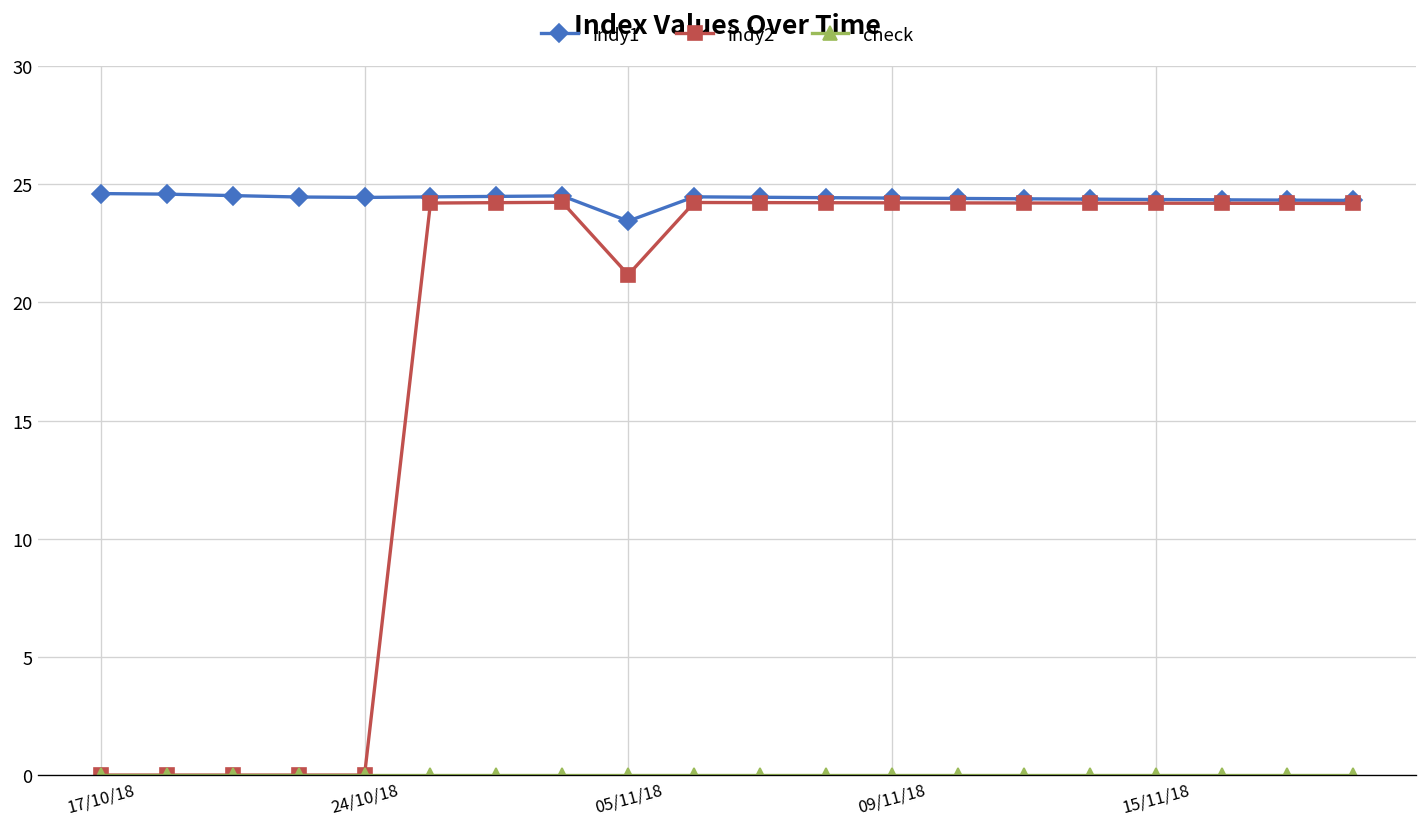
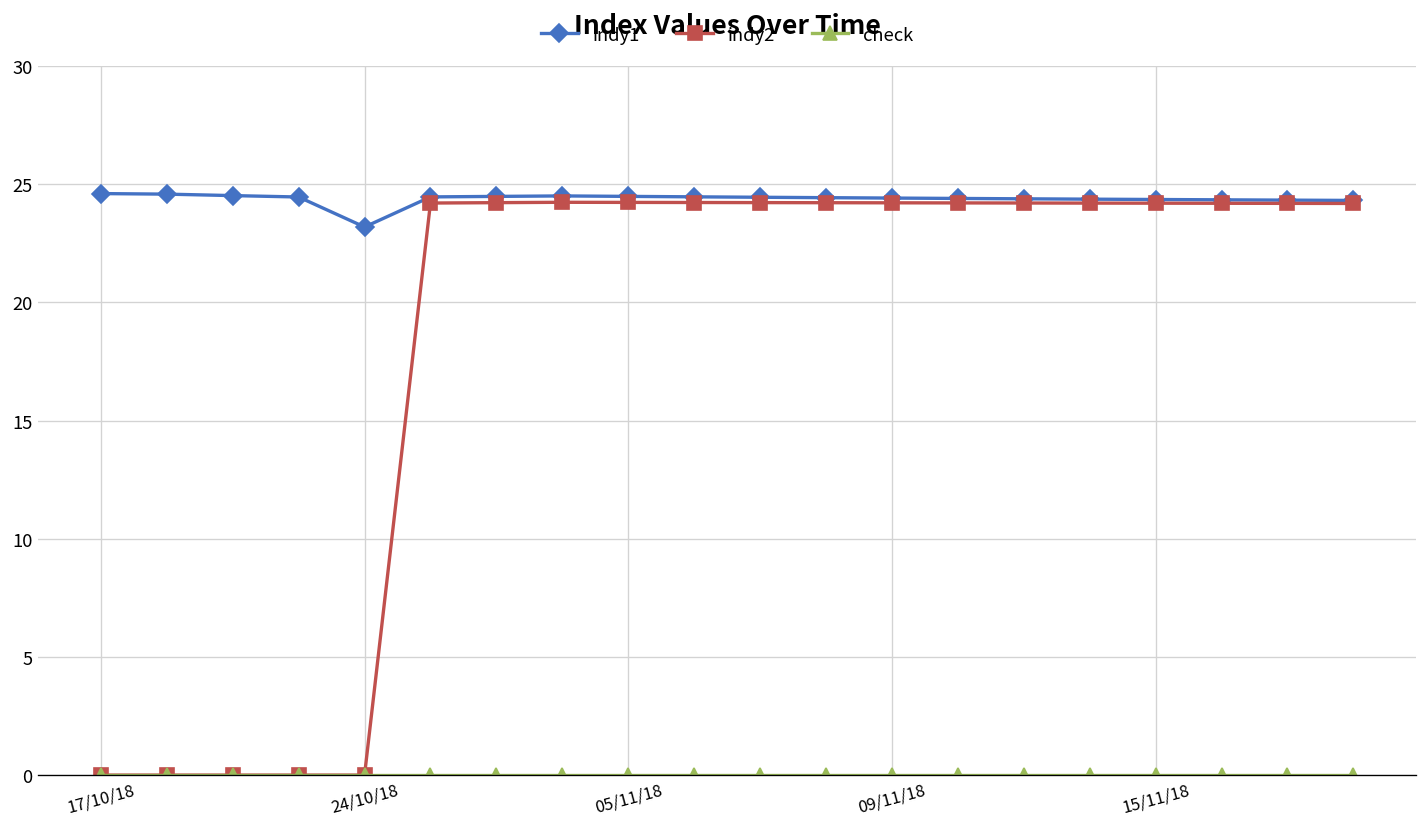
indy1, 24/10/18: 24.4 -> 23.2
indy1, 05/11/18: 23.4 -> 24.5
indy2, 05/11/18: 21.2 -> 24.2
